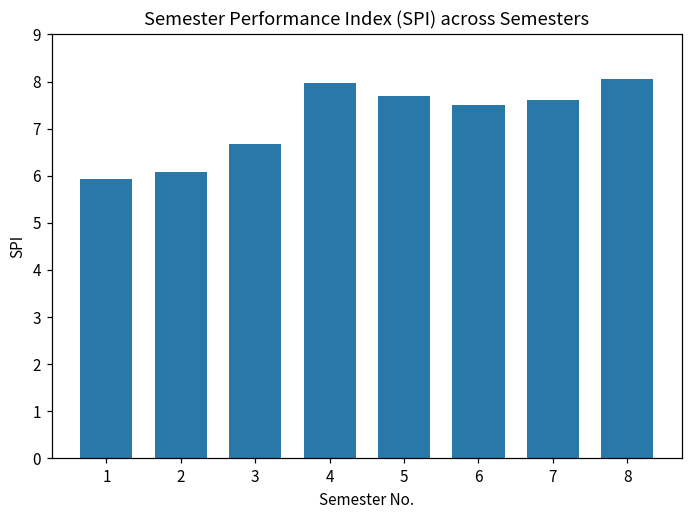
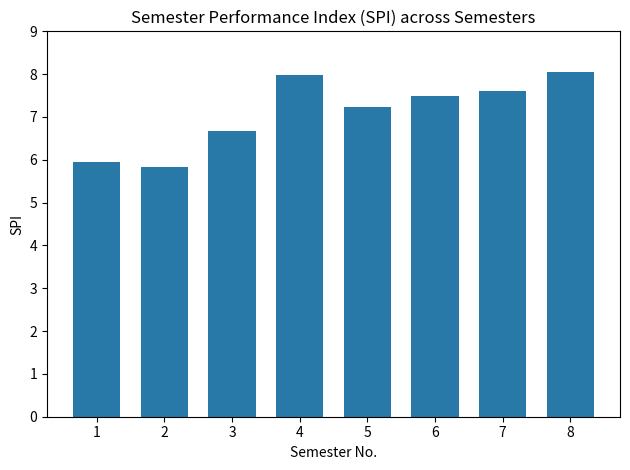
2: 6.1 -> 5.8
5: 7.7 -> 7.2
